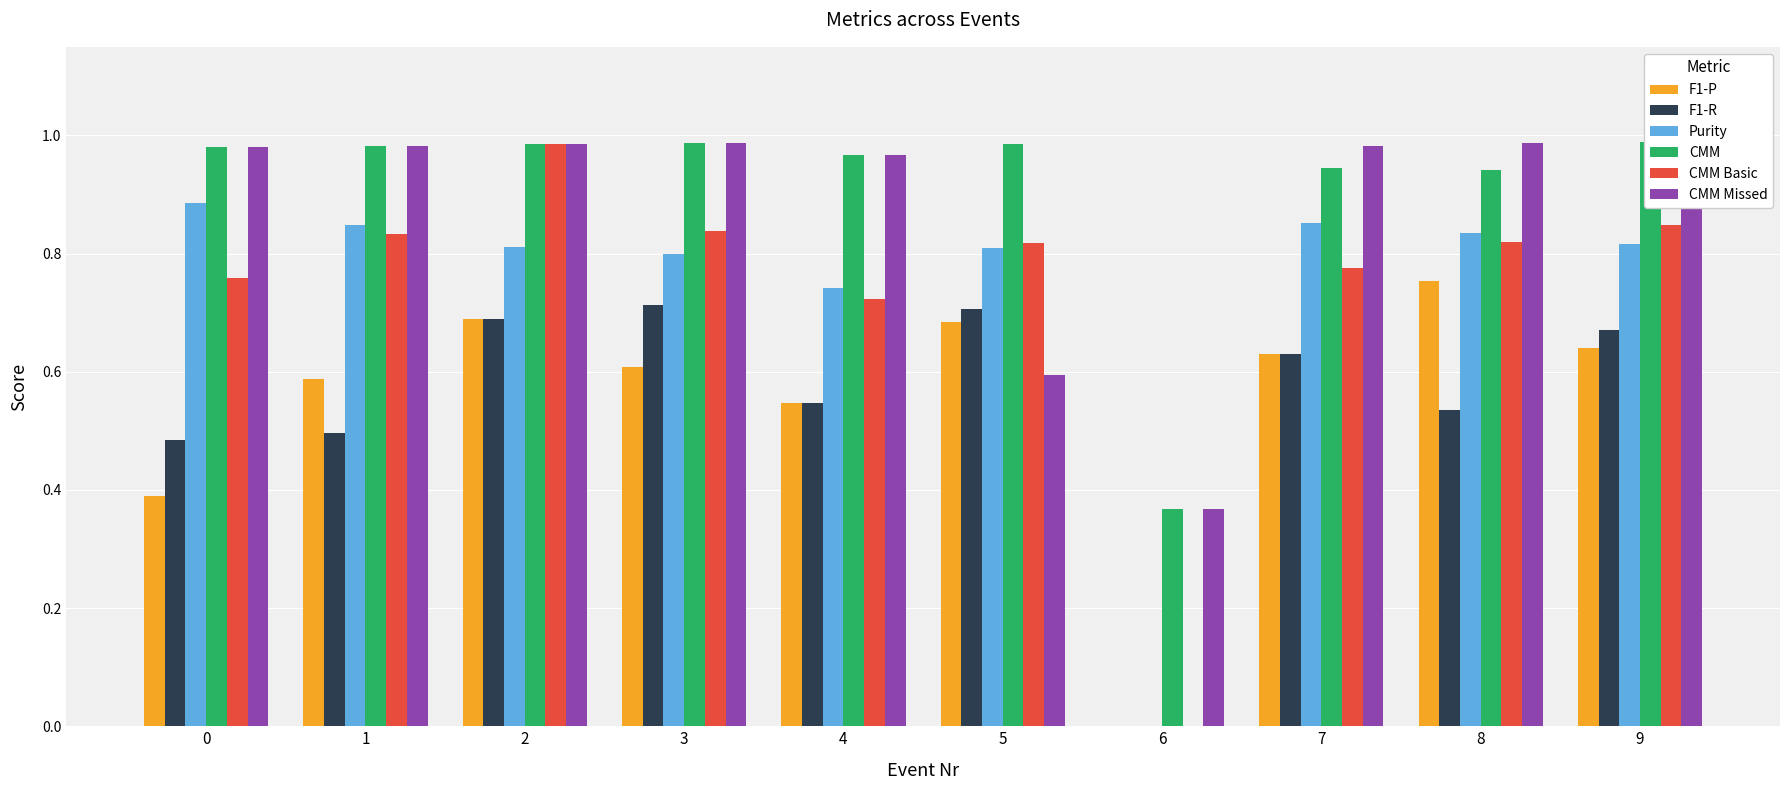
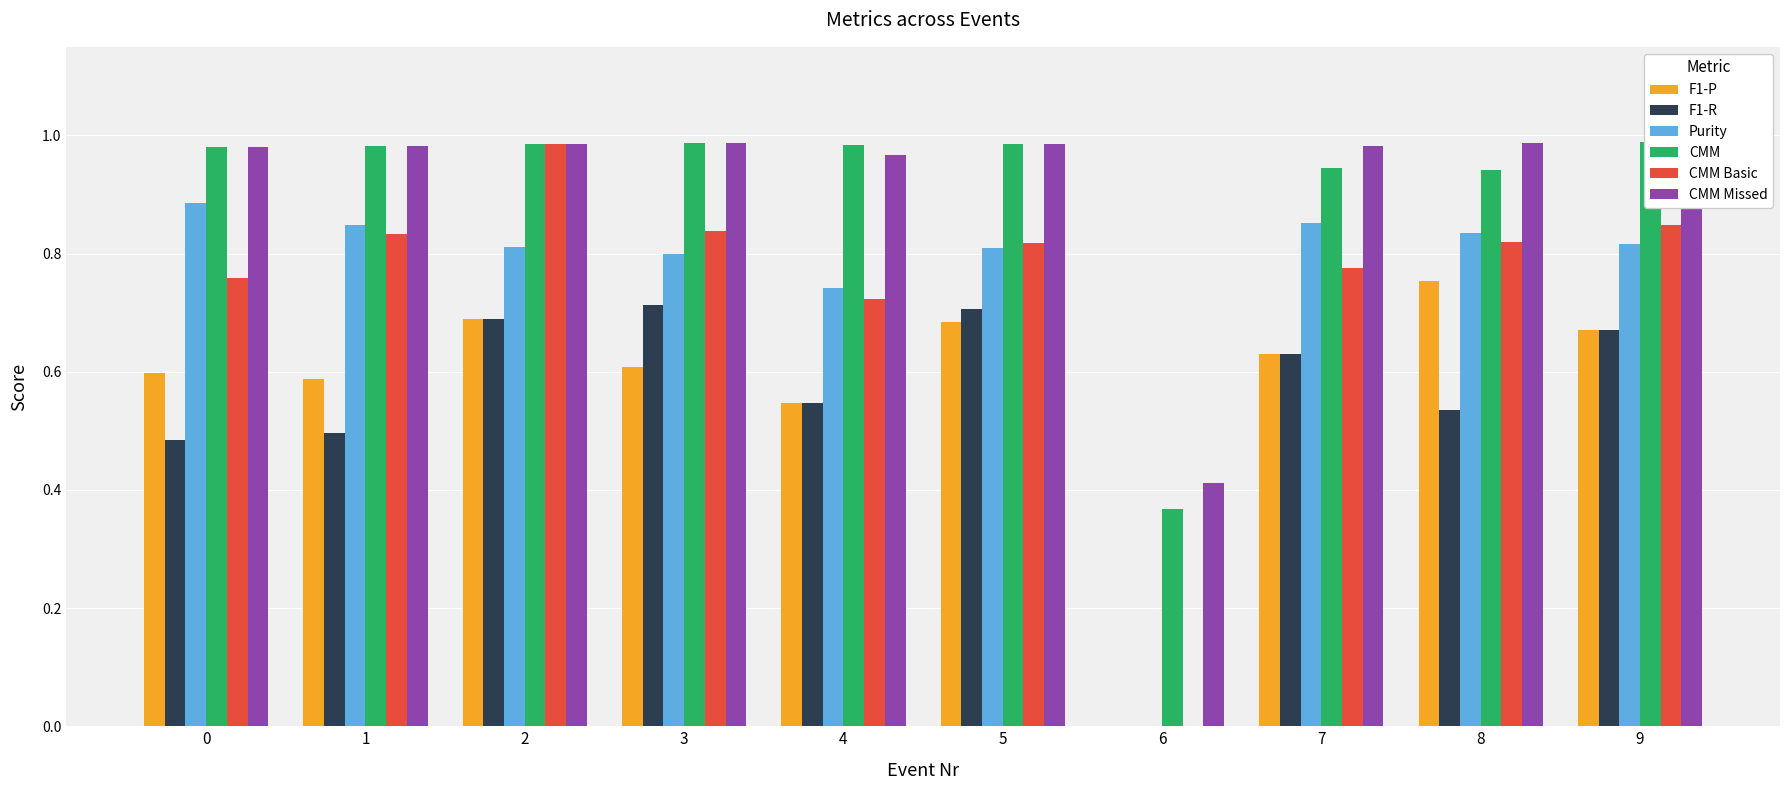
F1-P, 0: 0.39 -> 0.60
CMM, 4: 0.97 -> 0.98
CMM Missed, 5: 0.59 -> 0.98
CMM Missed, 6: 0.37 -> 0.41
F1-P, 9: 0.64 -> 0.67
